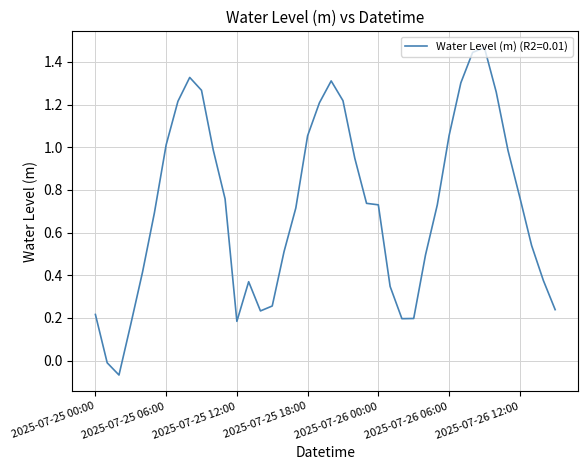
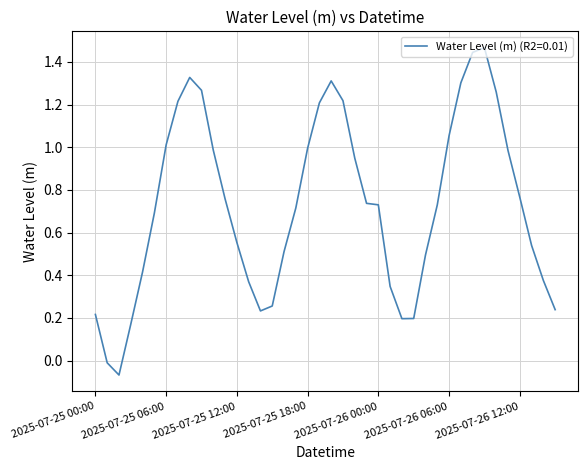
2025-07-25 12:00: 0.18 -> 0.55
2025-07-25 18:00: 1.05 -> 1.00
